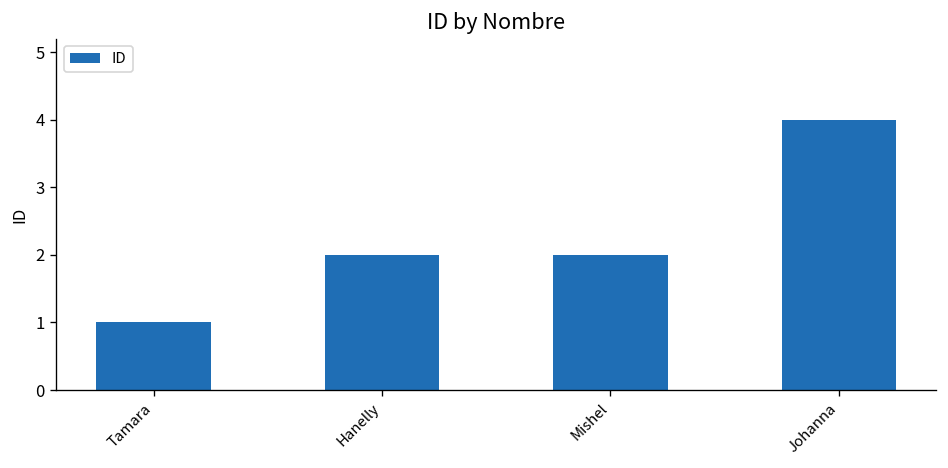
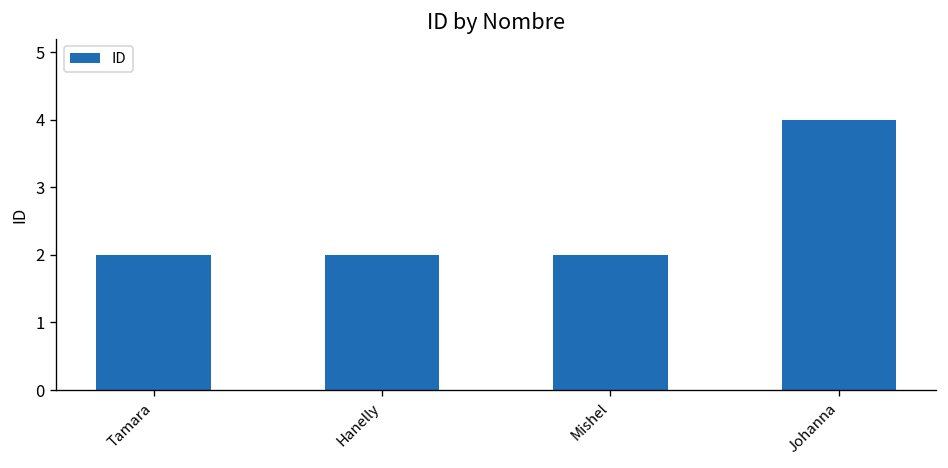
Tamara: 1 -> 2
